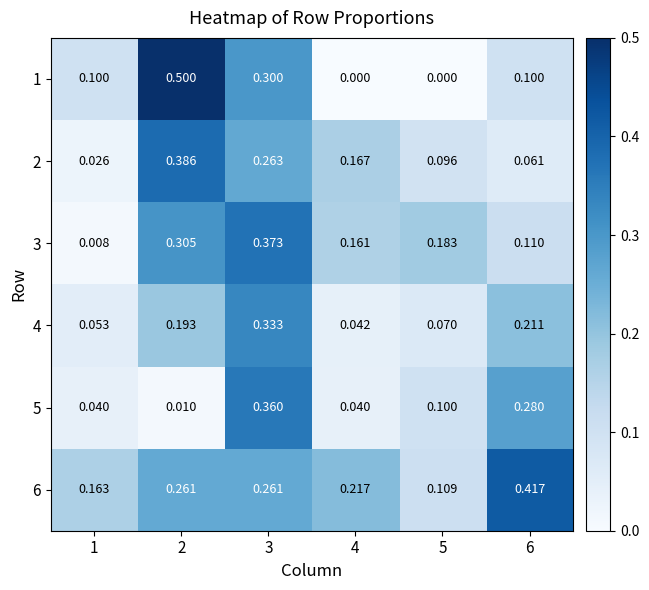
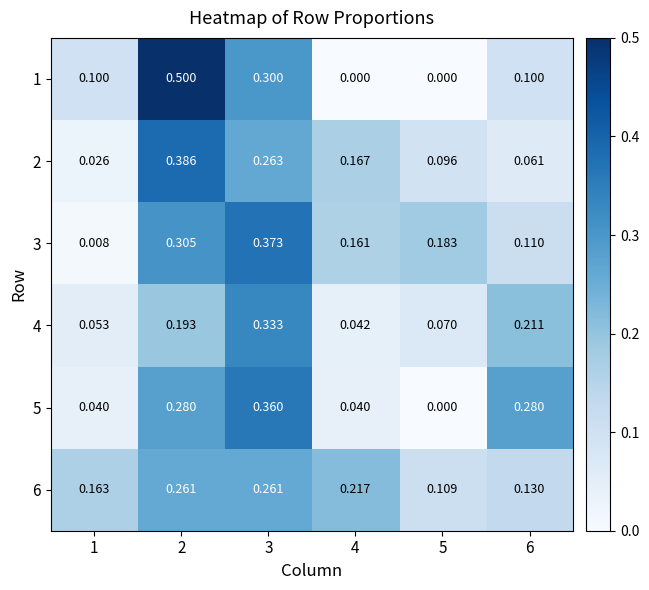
5, 2: 0.010 -> 0.280
5, 5: 0.100 -> 0.000
6, 6: 0.417 -> 0.130
